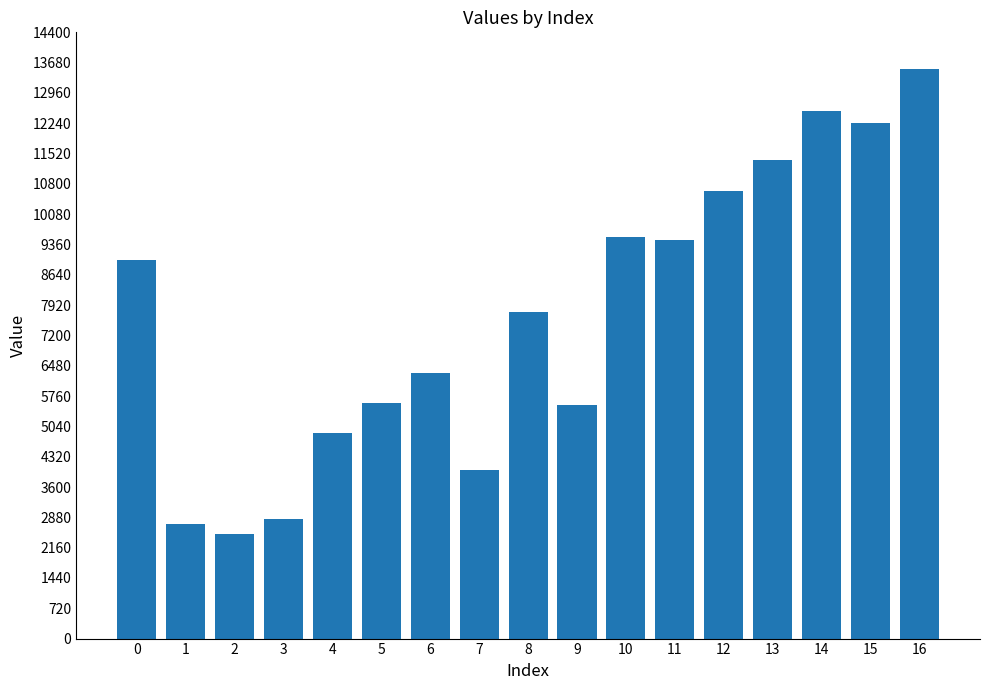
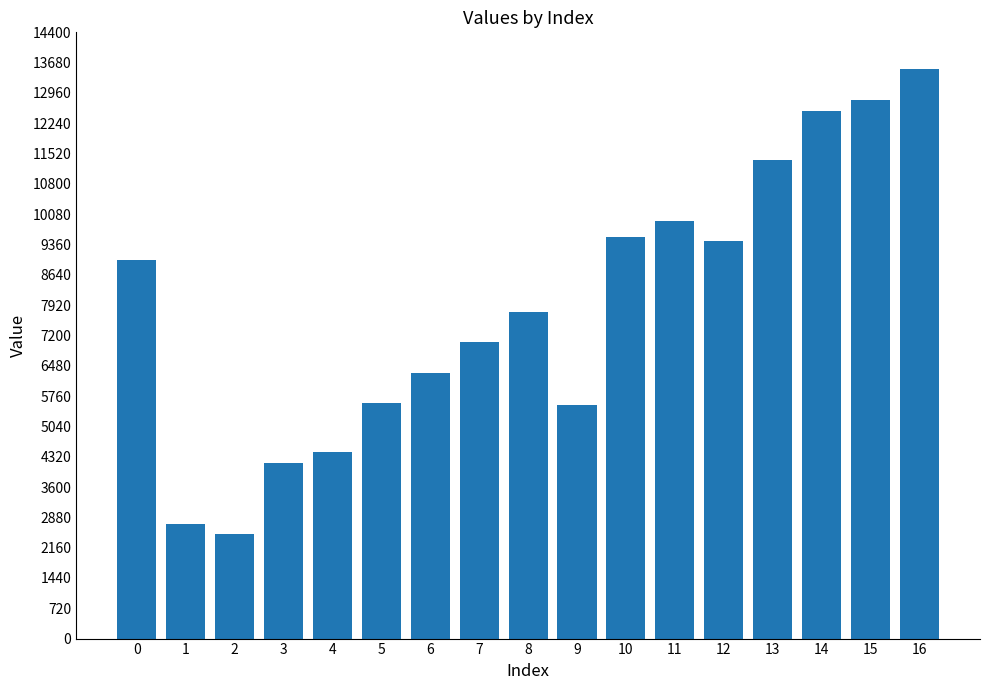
3: 2800 -> 4200
4: 4900 -> 4400
7: 4000 -> 7000
11: 9500 -> 9900
12: 10600 -> 9500
15: 12200 -> 12800
